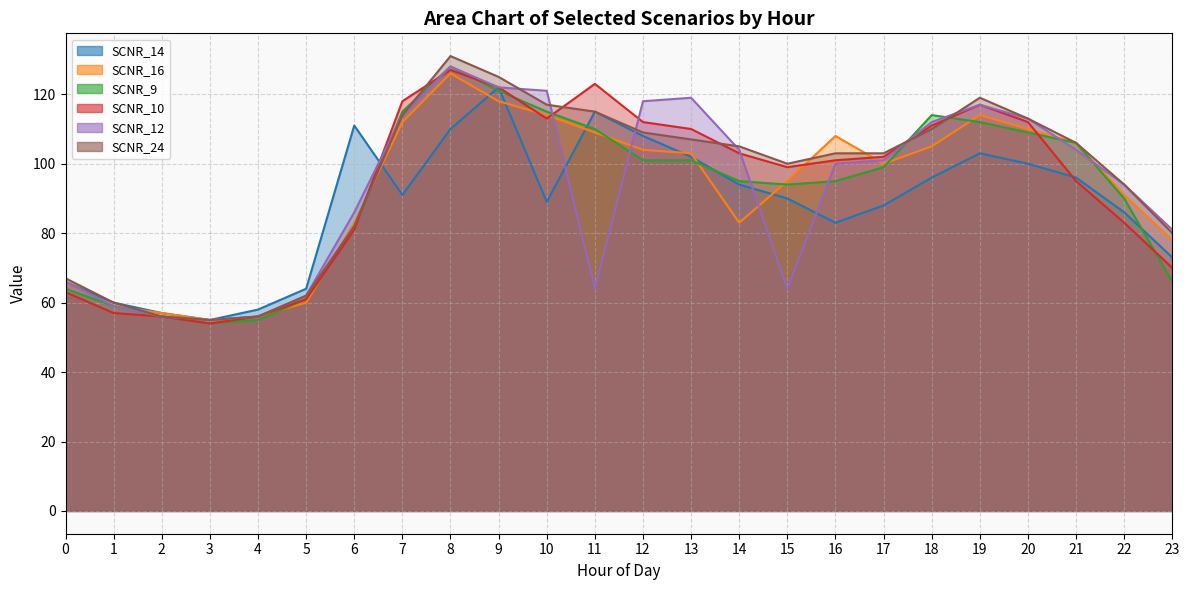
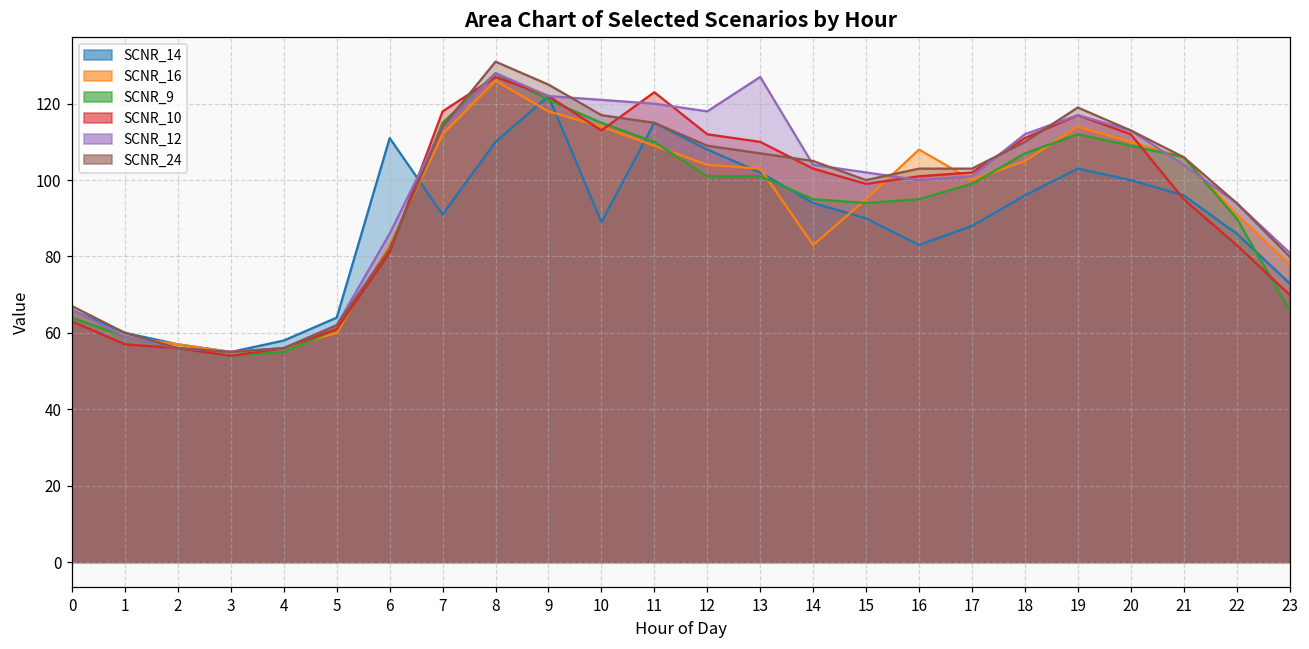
SCNR_12, 11: 64 -> 120
SCNR_12, 13: 119 -> 127
SCNR_12, 15: 64 -> 102
SCNR_9, 18: 114 -> 107
